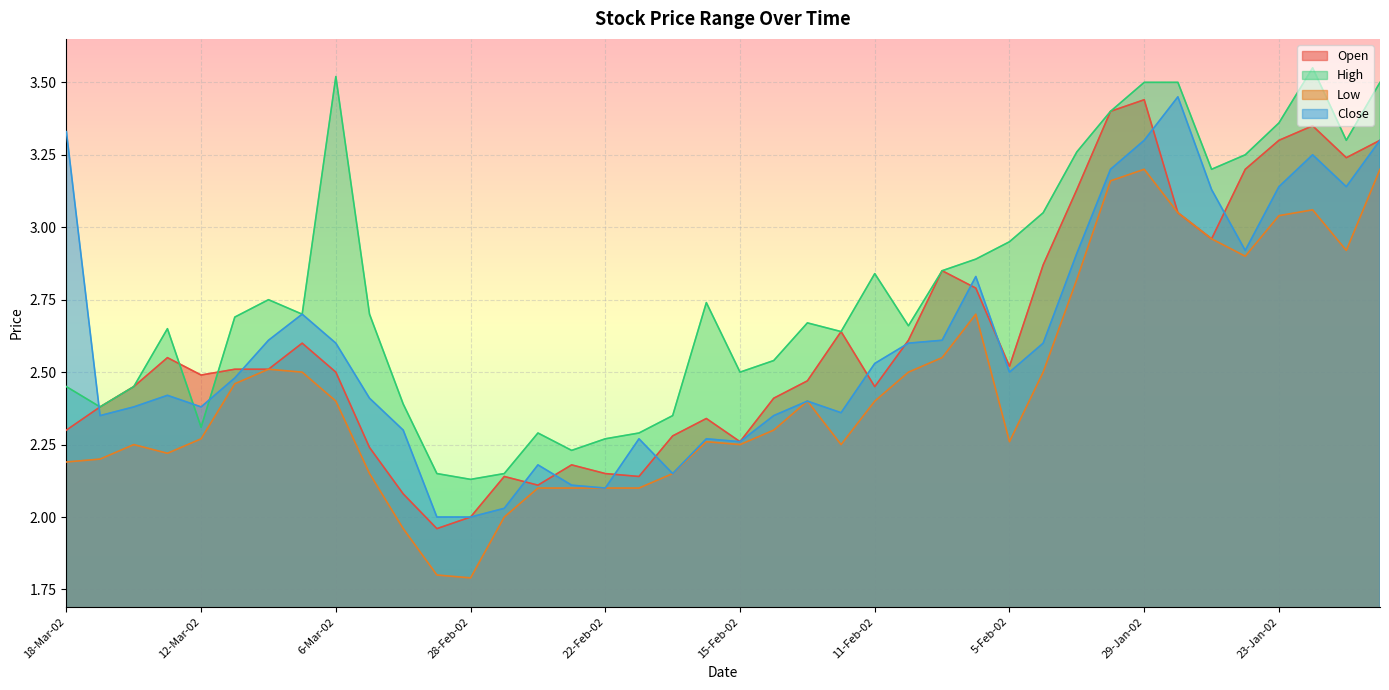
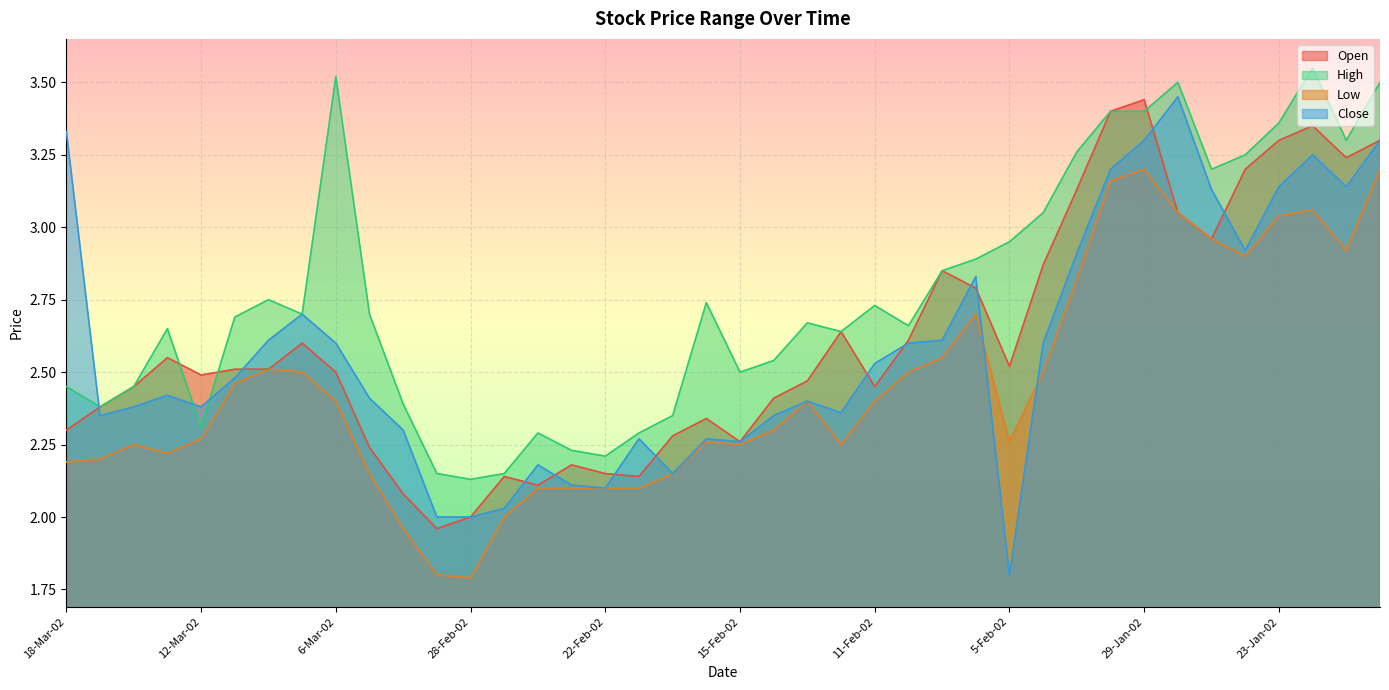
High, 22-Feb-02: 2.27 -> 2.21
High, 11-Feb-02: 2.84 -> 2.73
Close, 5-Feb-02: 2.5 -> 1.8
High, 29-Jan-02: 3.5 -> 3.4
